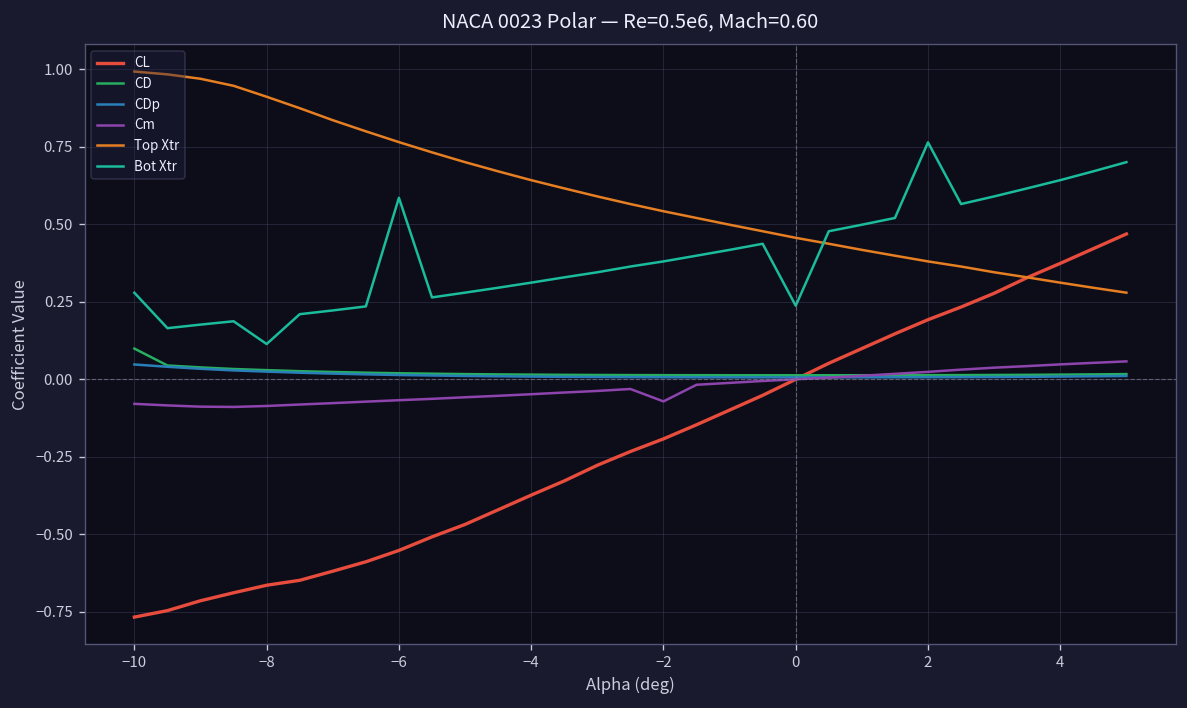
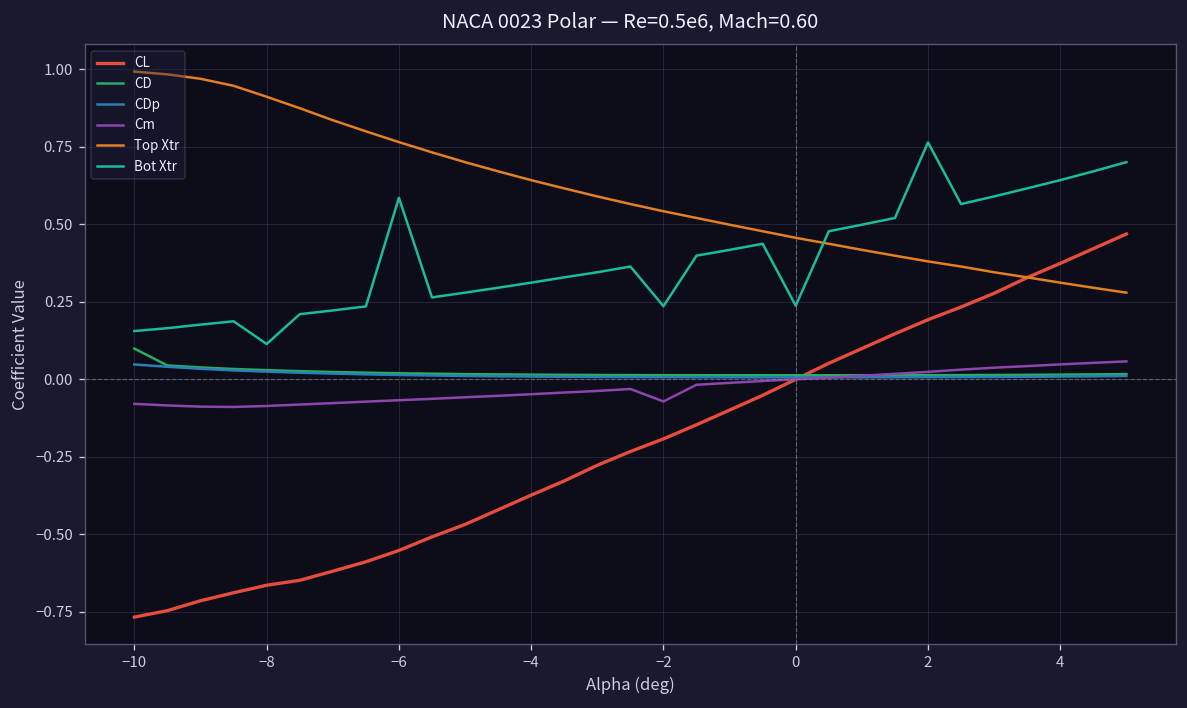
Bot Xtr, −10: 0.28 -> 0.16
Bot Xtr, −2: 0.38 -> 0.24
